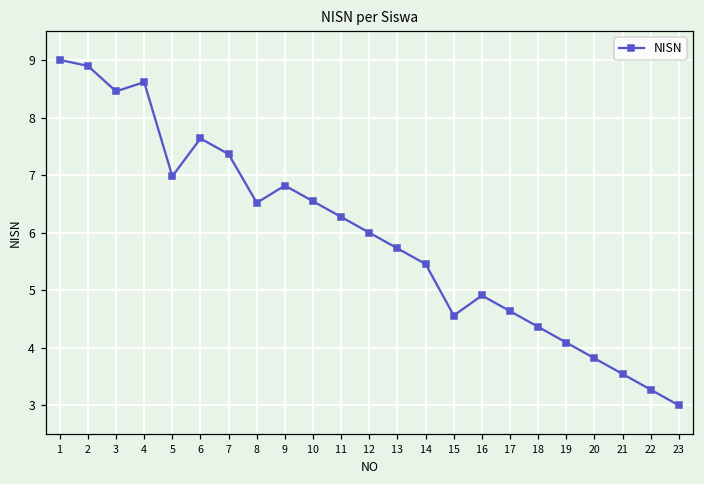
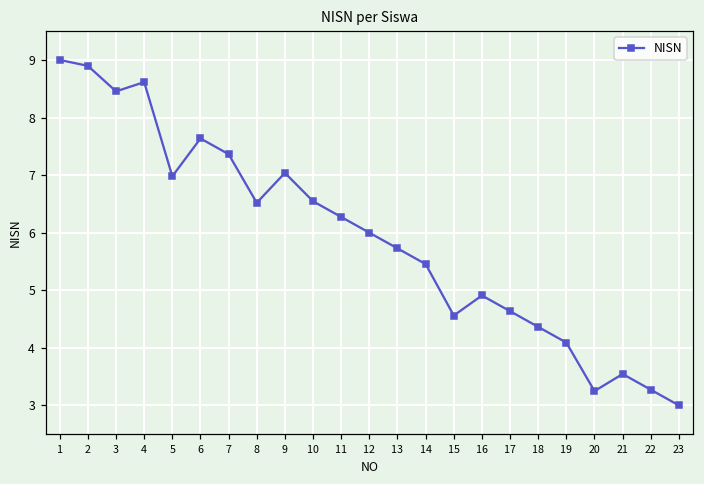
9: 6.8 -> 7.0
20: 3.8 -> 3.2
